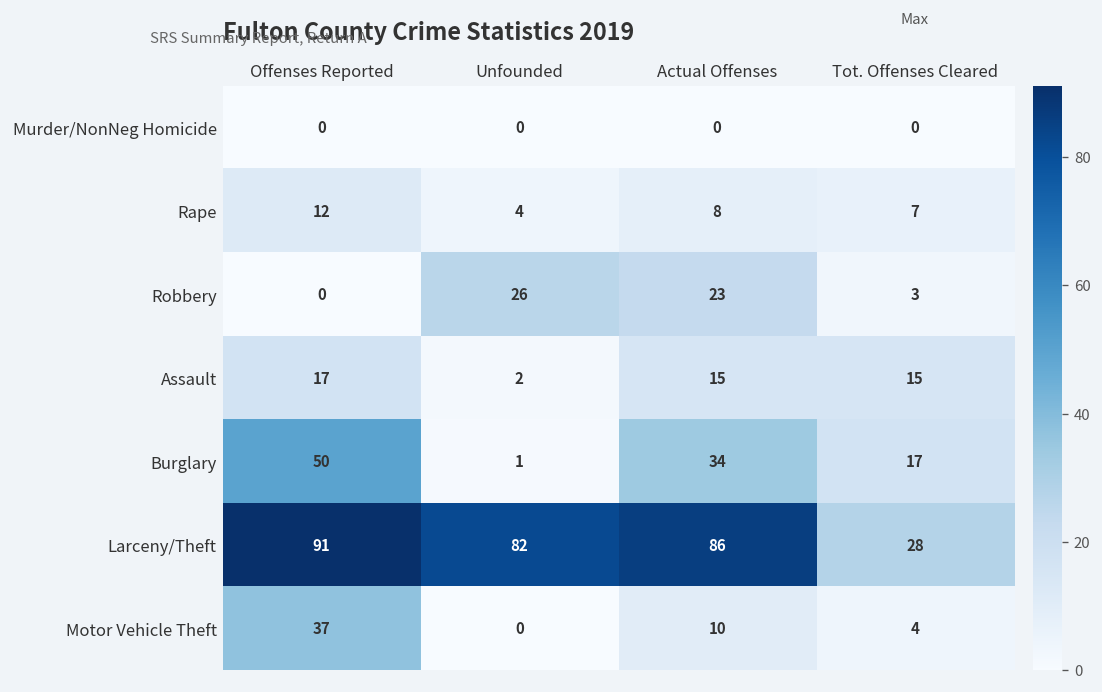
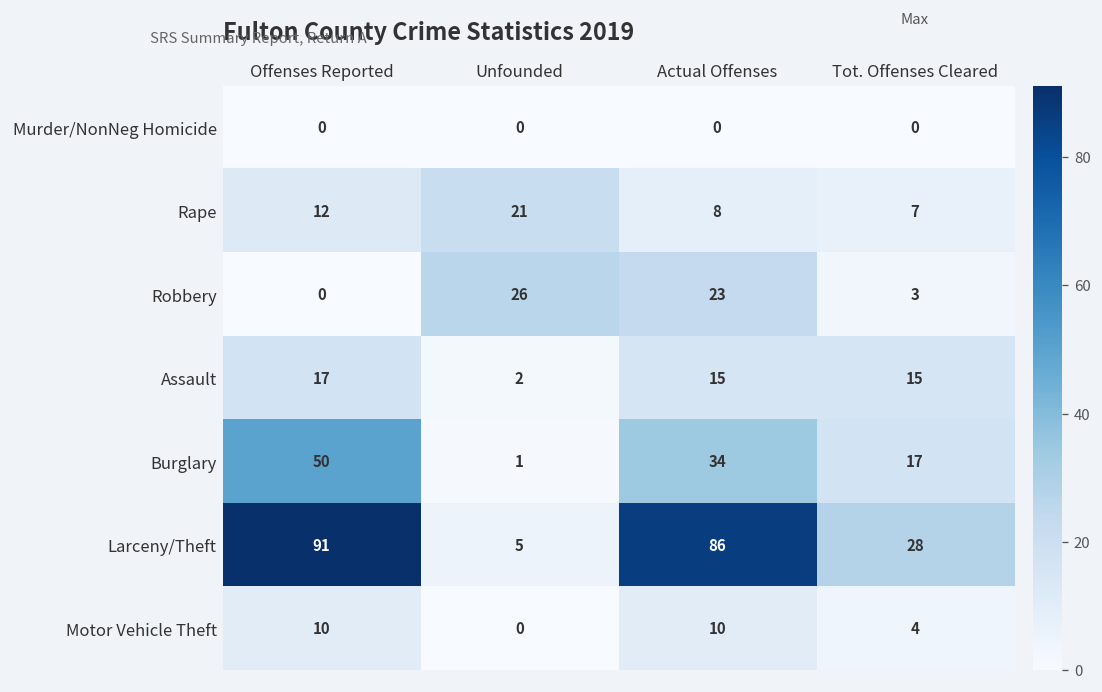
Rape, Unfounded: 4 -> 21
Larceny/Theft, Unfounded: 82 -> 5
Motor Vehicle Theft, Offenses Reported: 37 -> 10
